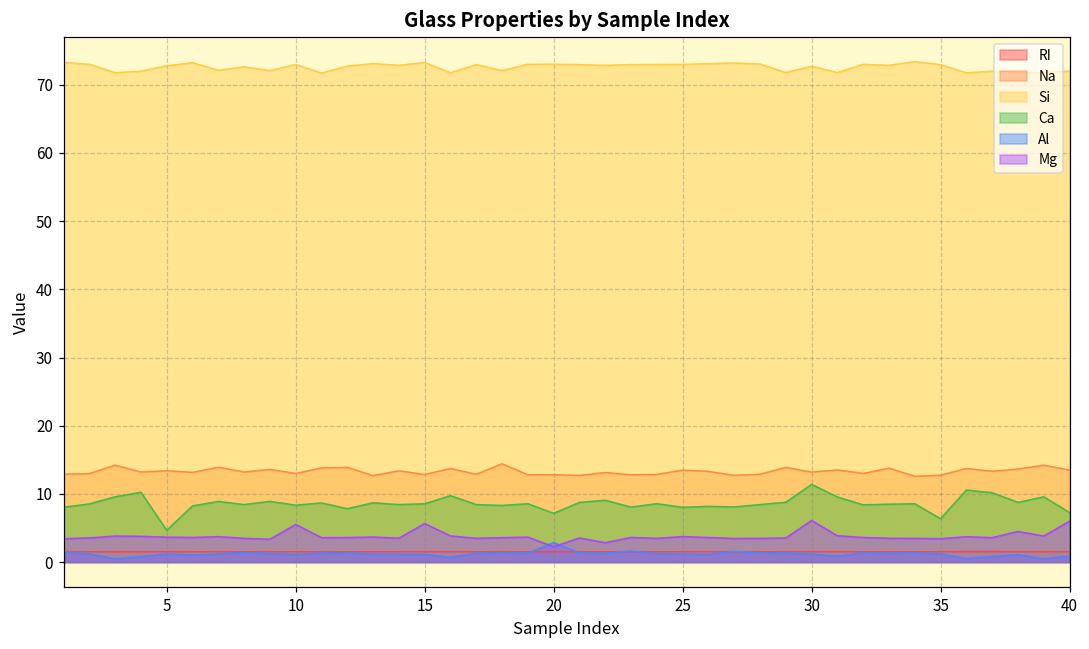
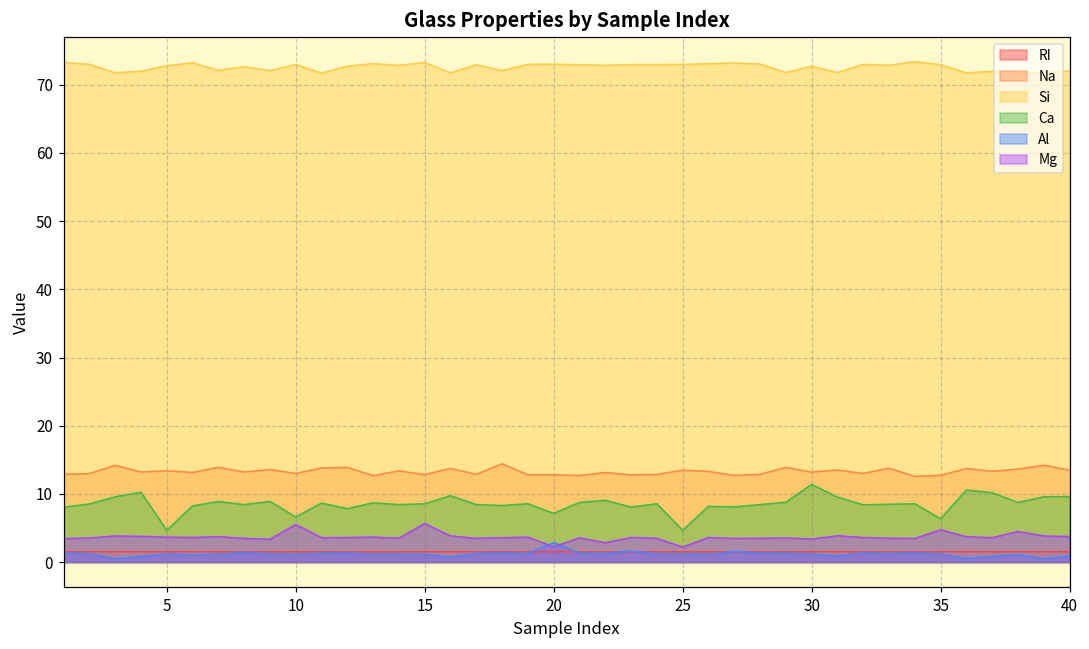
Ca, 10: 8 -> 7
Ca, 25: 8 -> 5
Mg, 25: 4 -> 2
Mg, 30: 6 -> 3
Mg, 35: 3 -> 5
Ca, 40: 7 -> 10
Mg, 40: 6 -> 4
